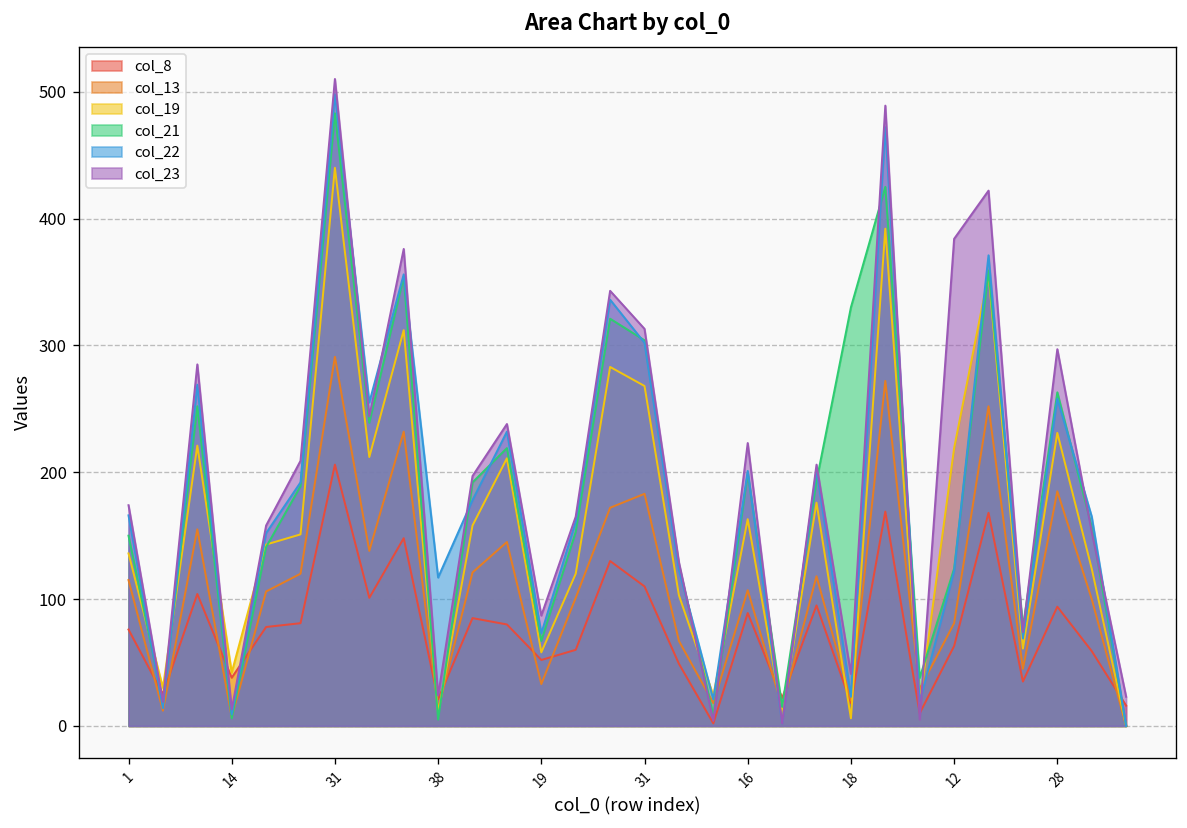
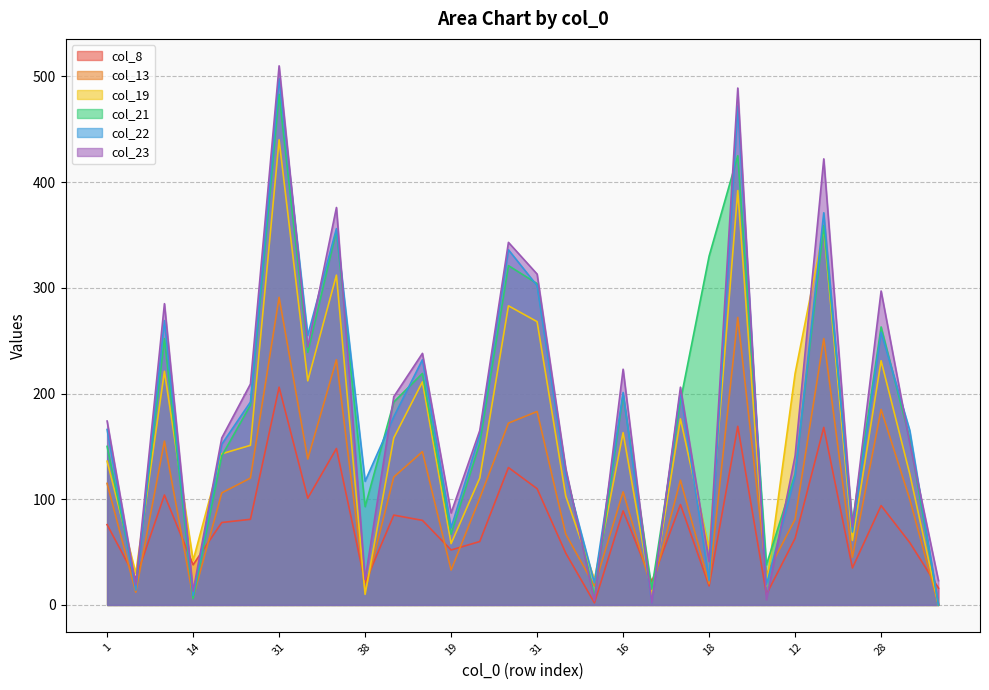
col_21, 38: 5 -> 93
col_19, 18: 6 -> 53
col_23, 12: 384 -> 141
